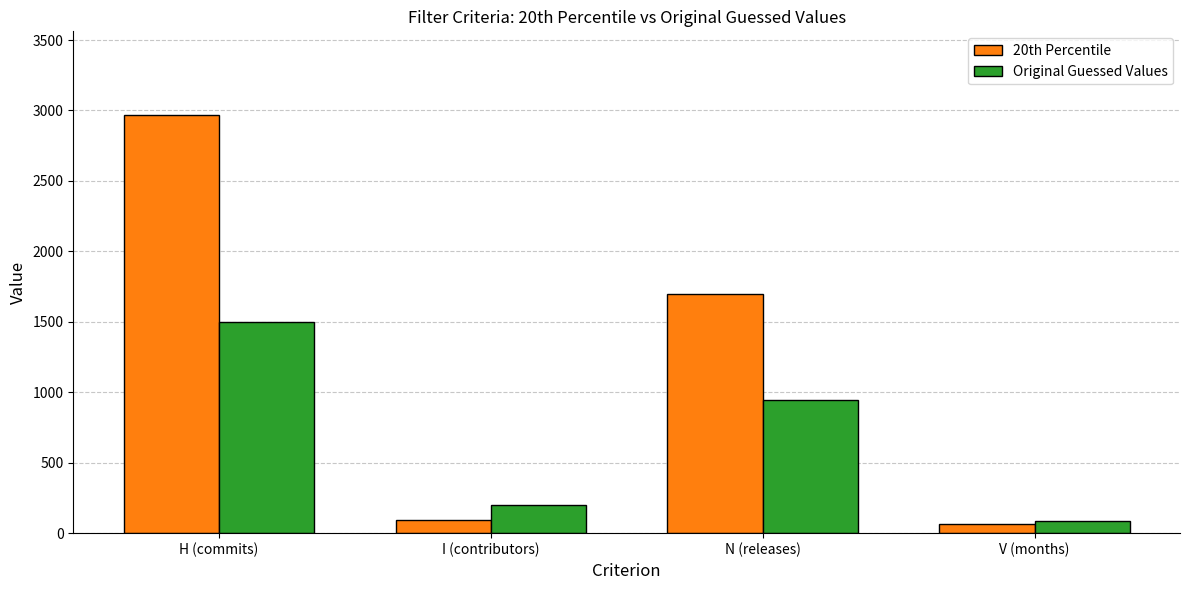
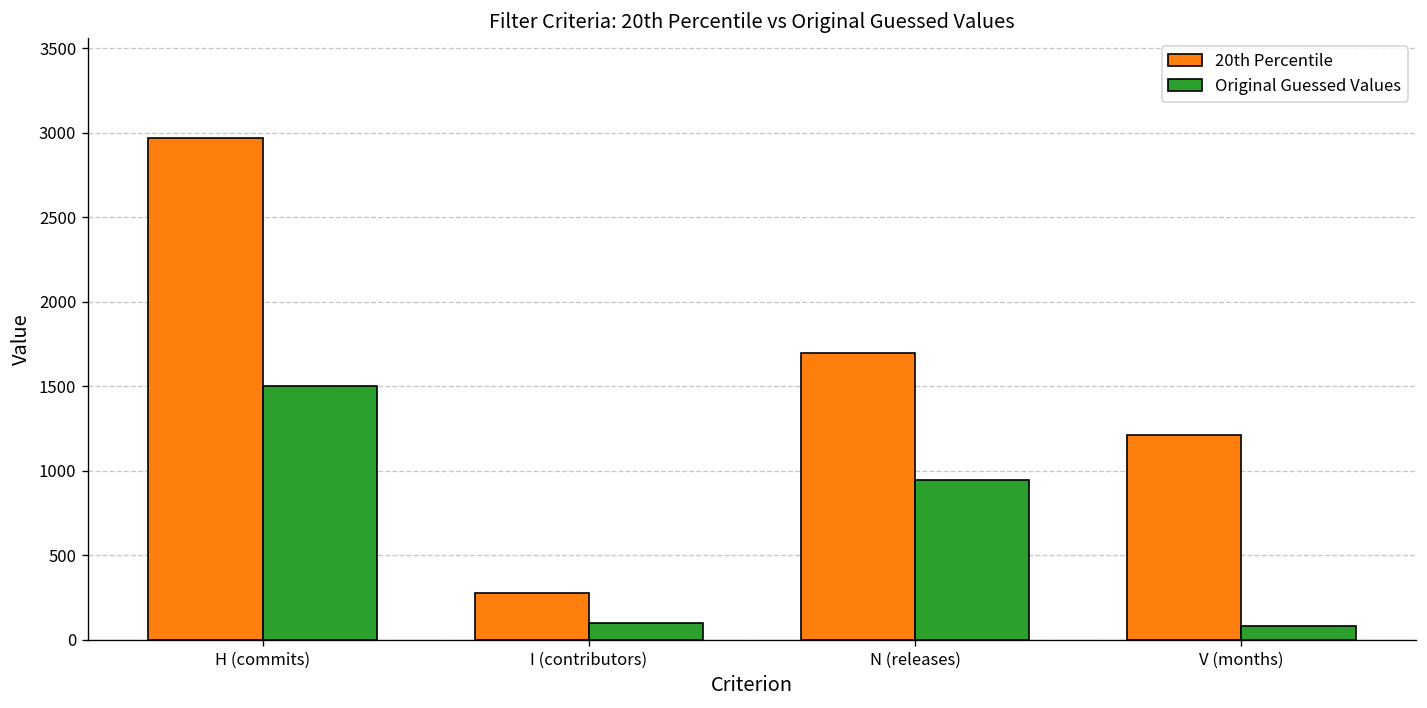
20th Percentile, I (contributors): 90 -> 280
Original Guessed Values, I (contributors): 200 -> 100
20th Percentile, V (months): 70 -> 1210
